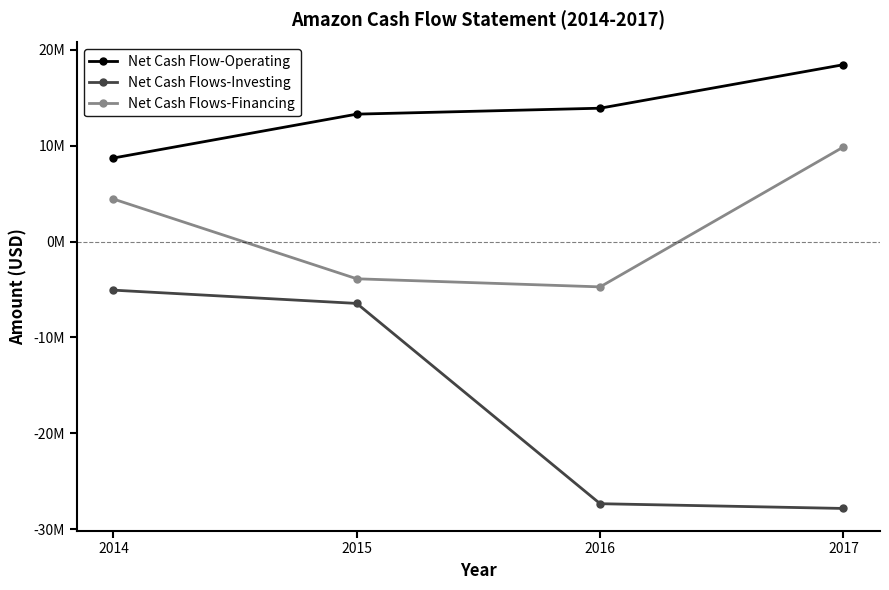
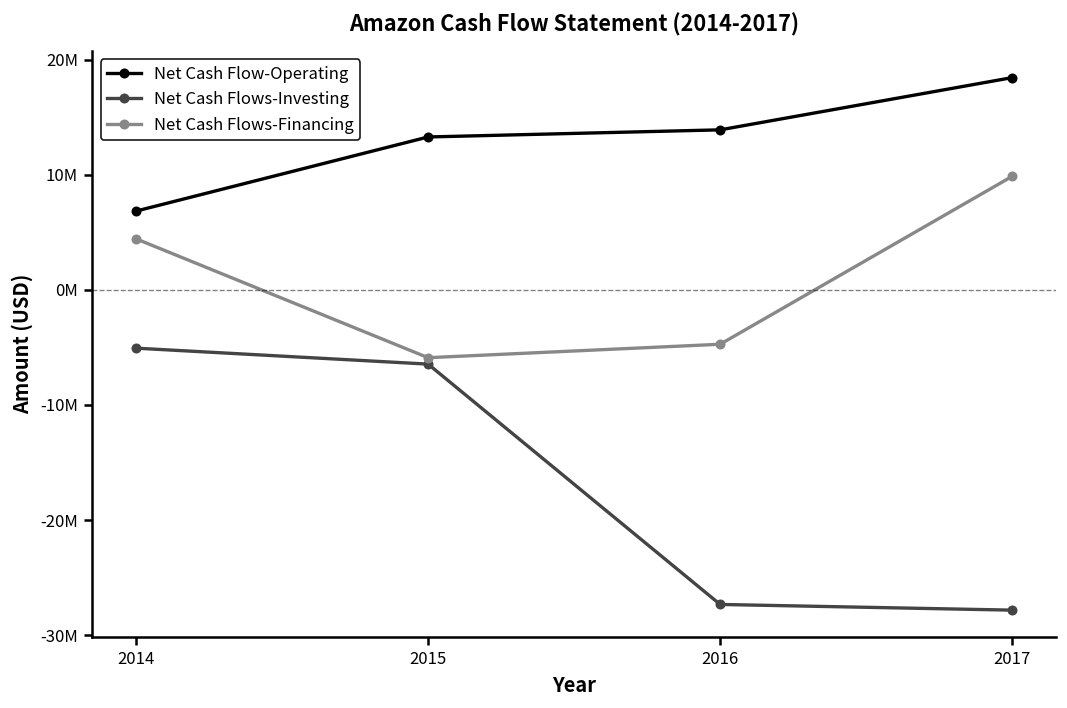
Net Cash Flow-Operating, 2014: 9000000 -> 7000000
Net Cash Flows-Financing, 2015: -4000000 -> -6000000
